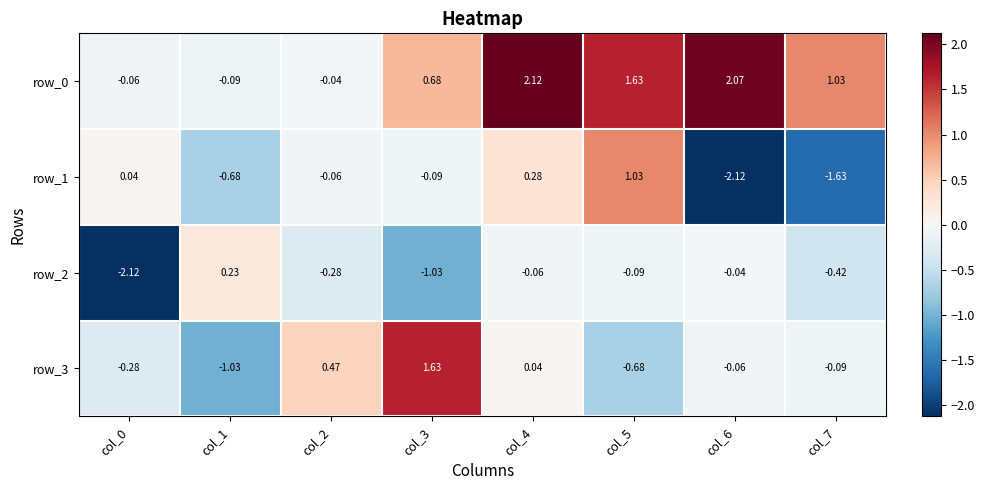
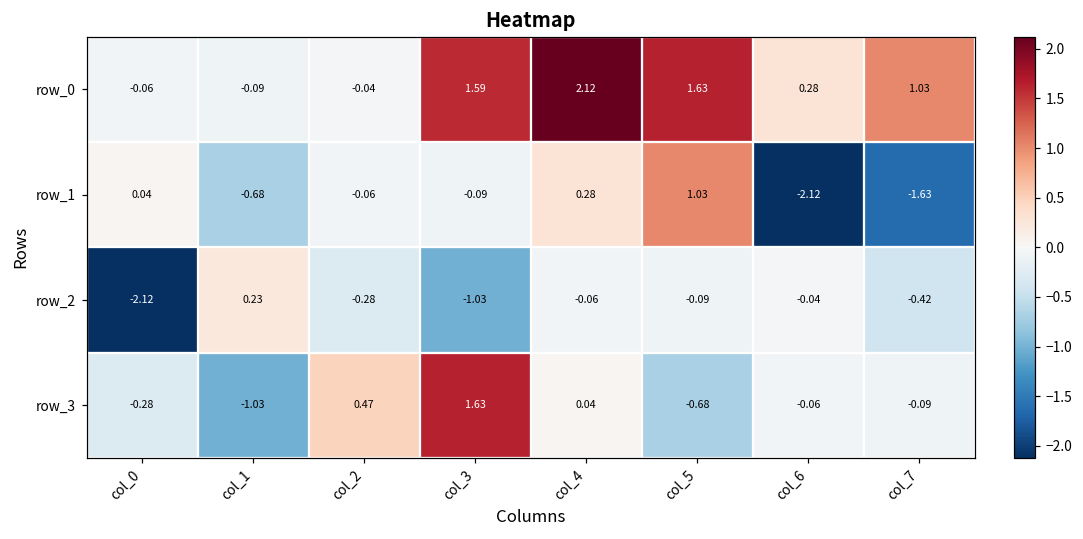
row_0, col_3: 0.68 -> 1.59
row_0, col_6: 2.07 -> 0.28
